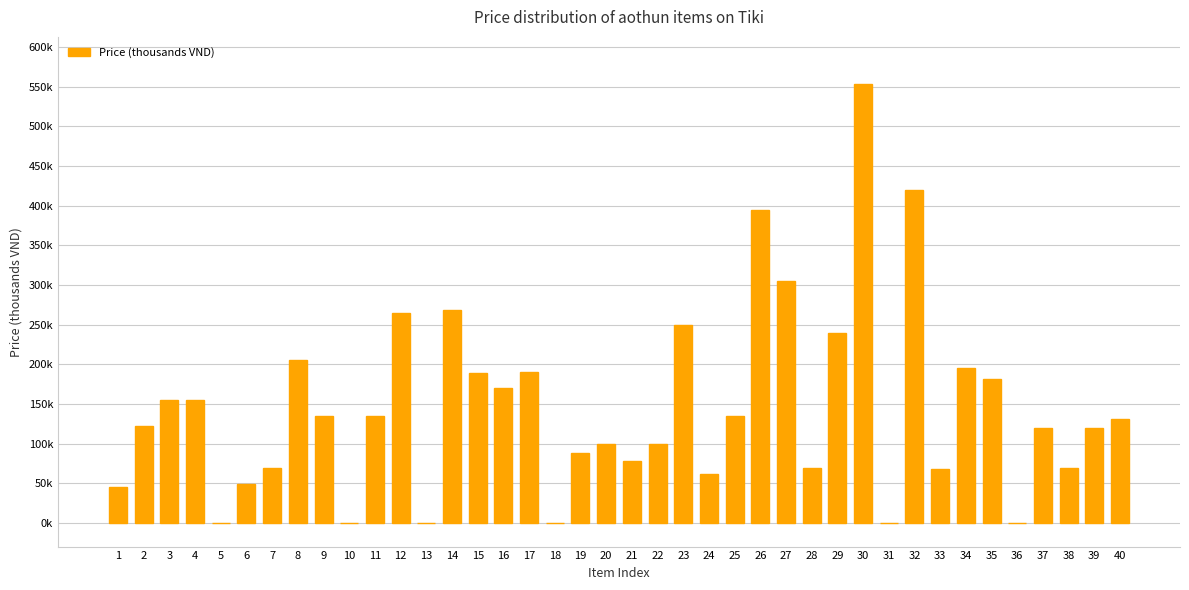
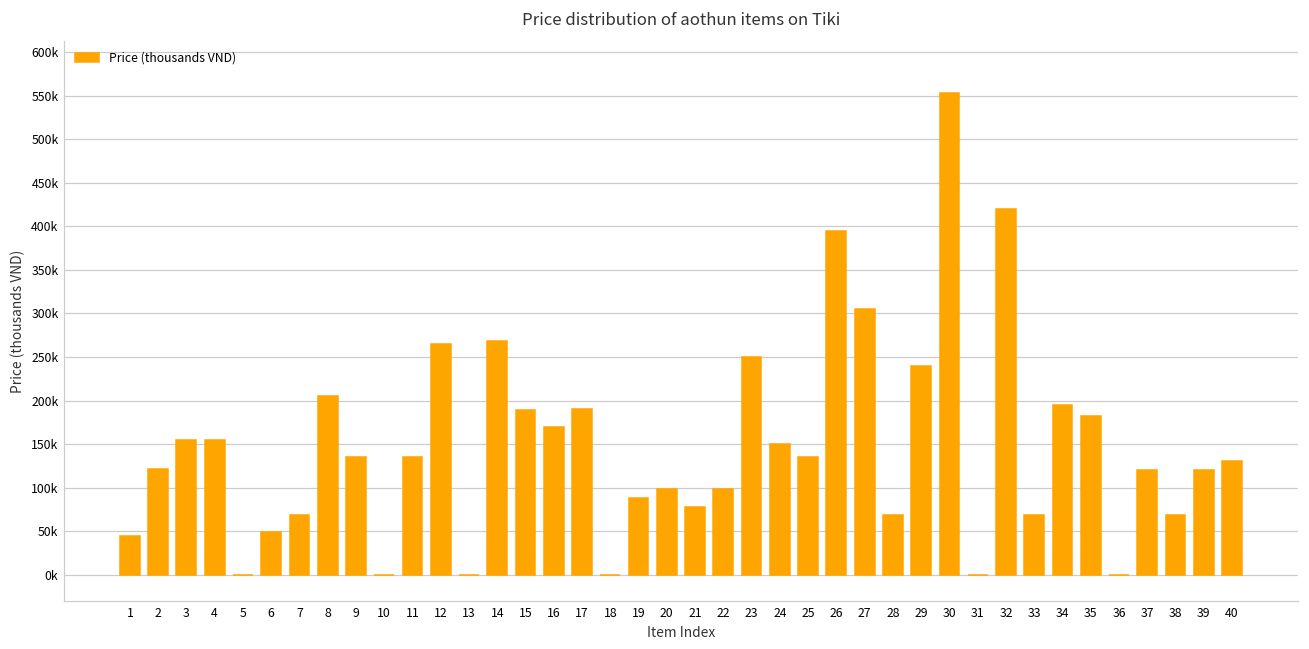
24: 60000 -> 150000
